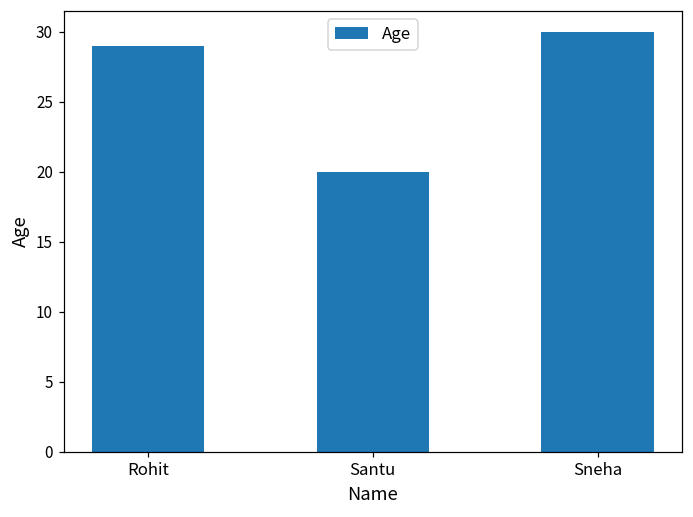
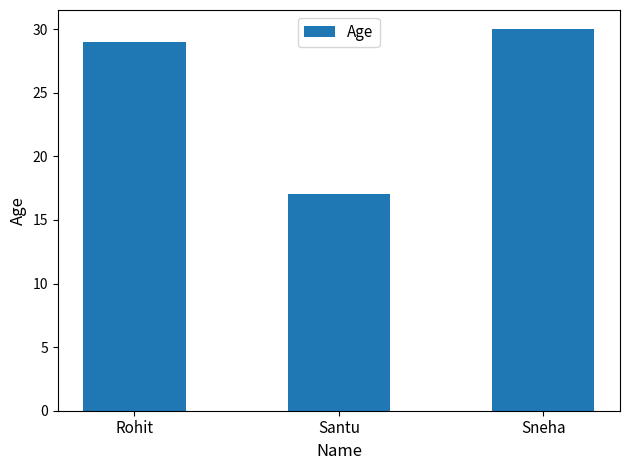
Santu: 20 -> 17
